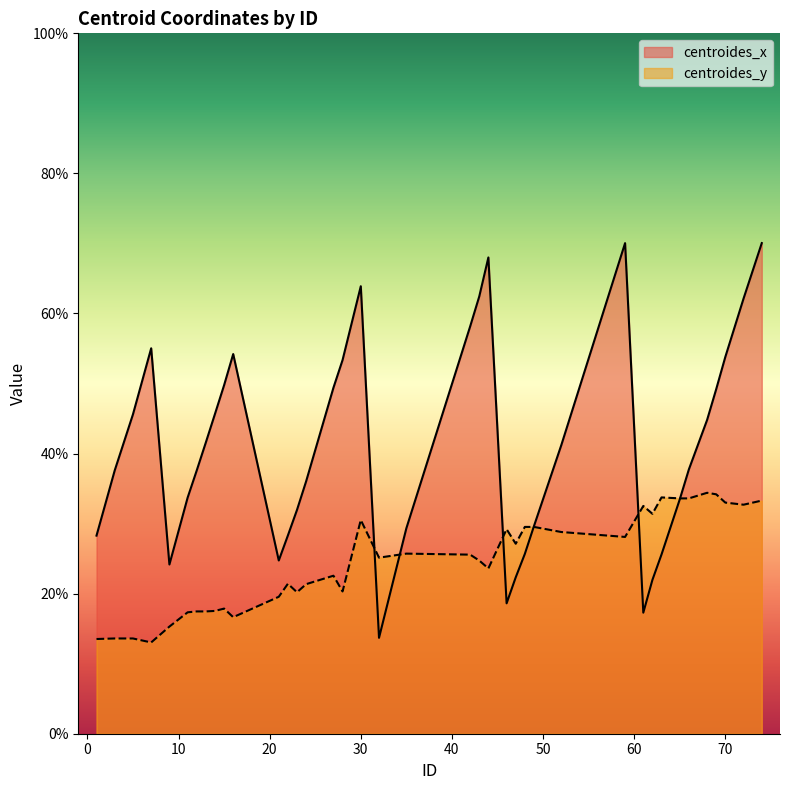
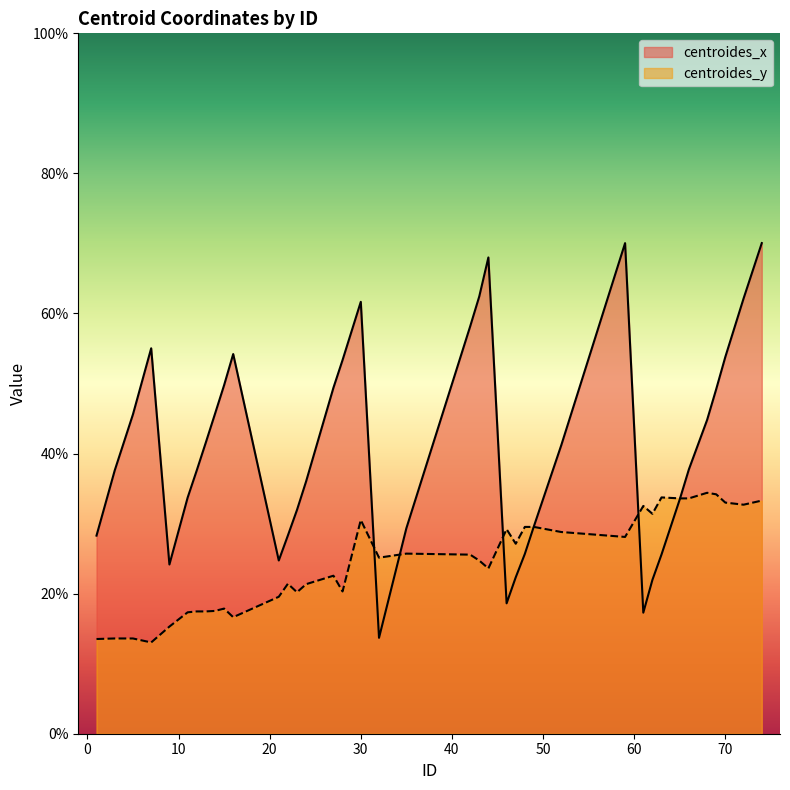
centroides_x, 30: 64% -> 62%
